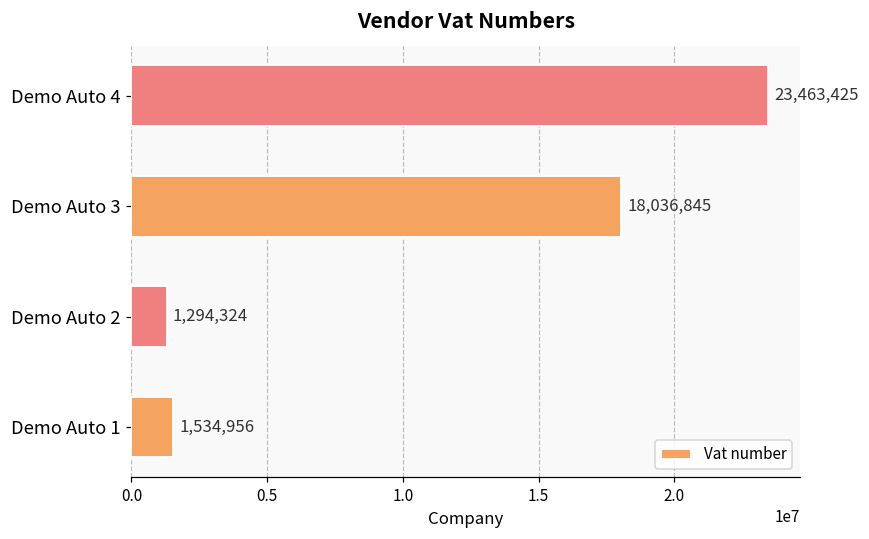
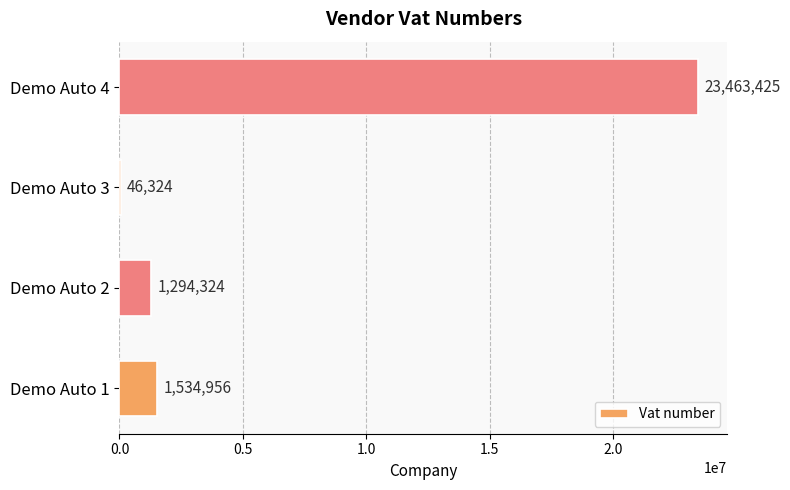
Demo Auto 3: 18,036,845 -> 46,324
